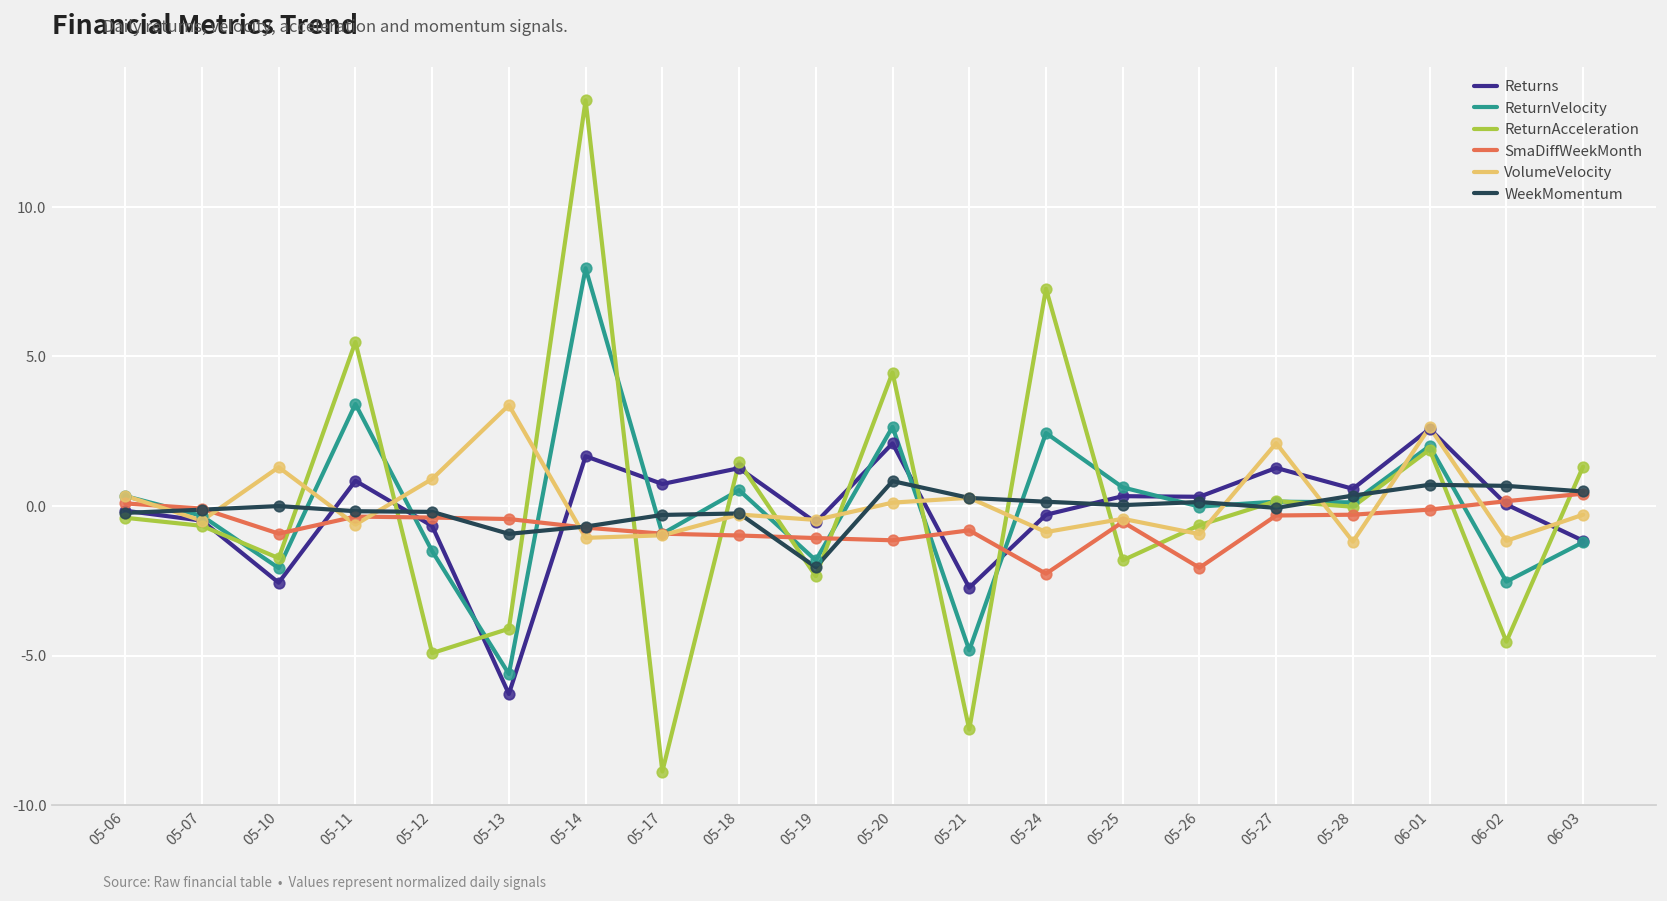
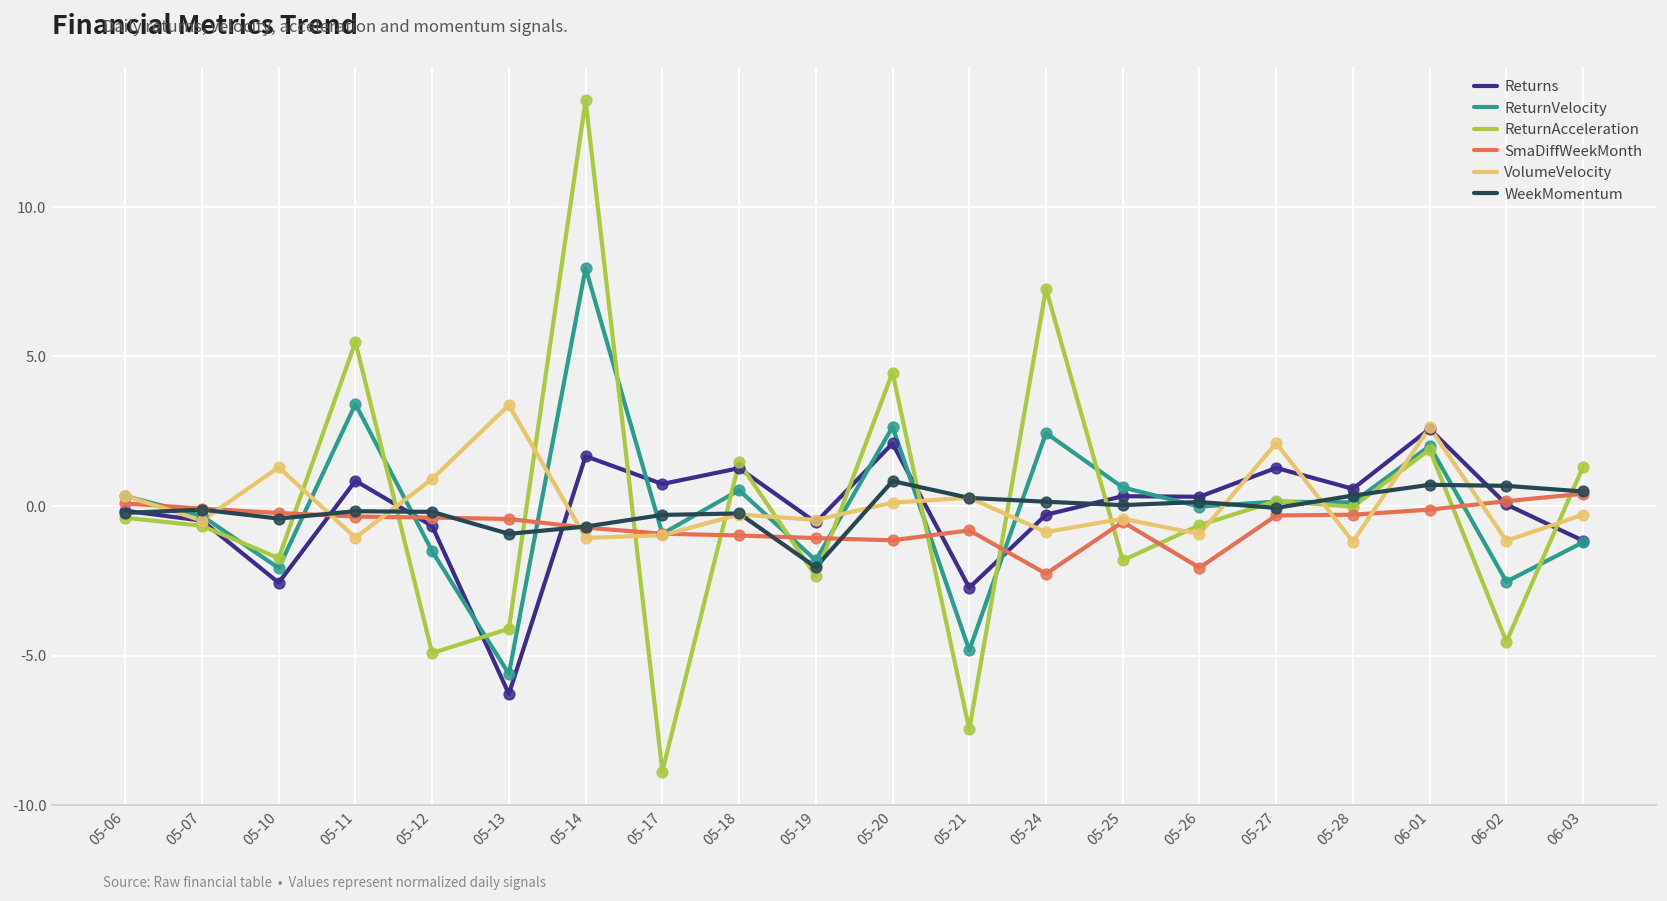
SmaDiffWeekMonth, 05-10: -0.9 -> -0.2
WeekMomentum, 05-10: 0.0 -> -0.4
VolumeVelocity, 05-11: -0.6 -> -1.1
